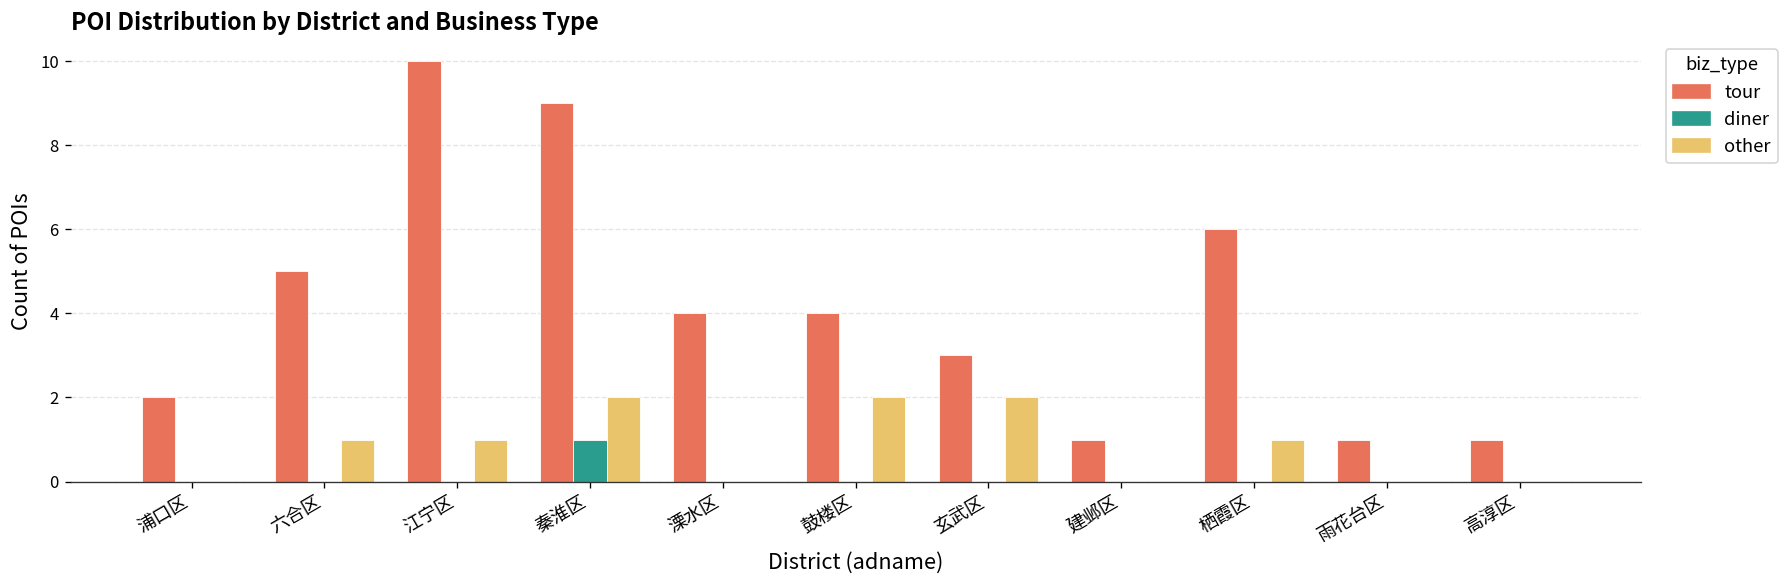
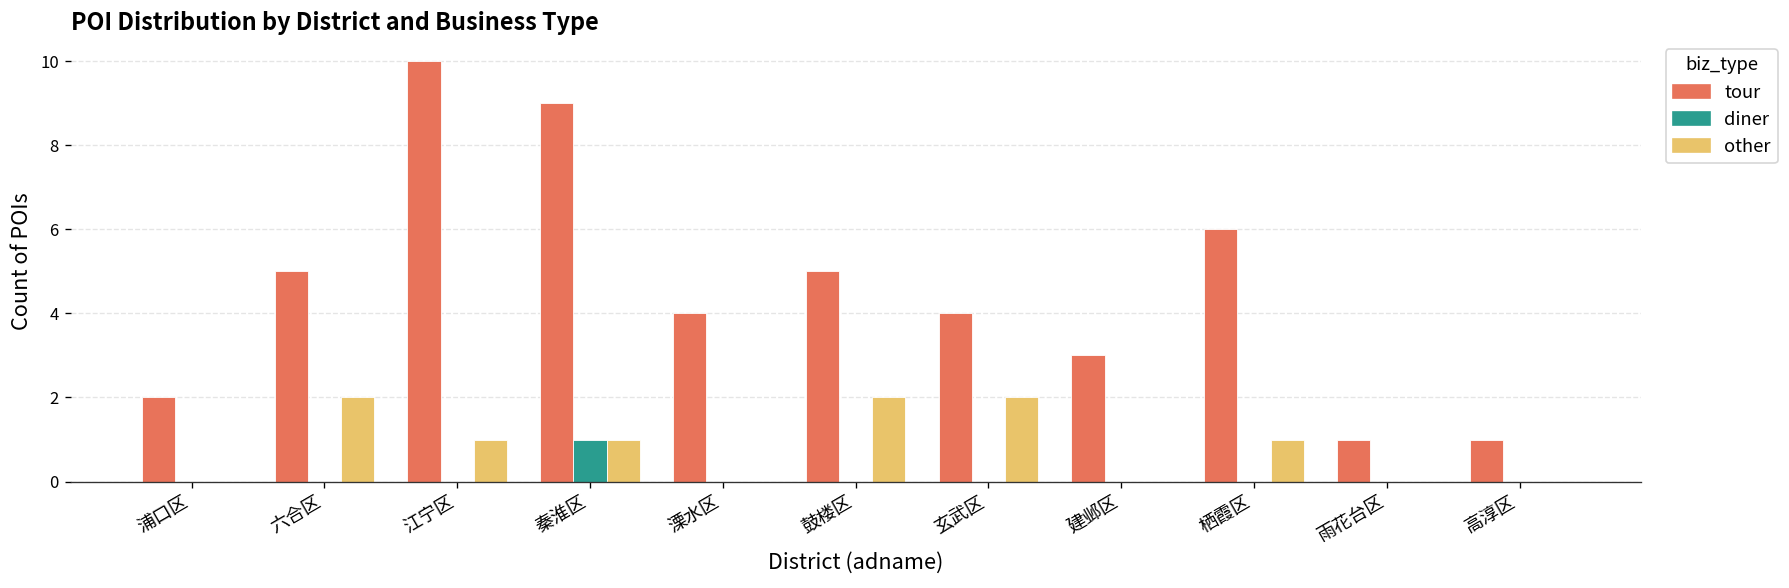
other, 六合区: 1 -> 2
other, 秦淮区: 2 -> 1
tour, 鼓楼区: 4 -> 5
tour, 玄武区: 3 -> 4
tour, 建邺区: 1 -> 3
